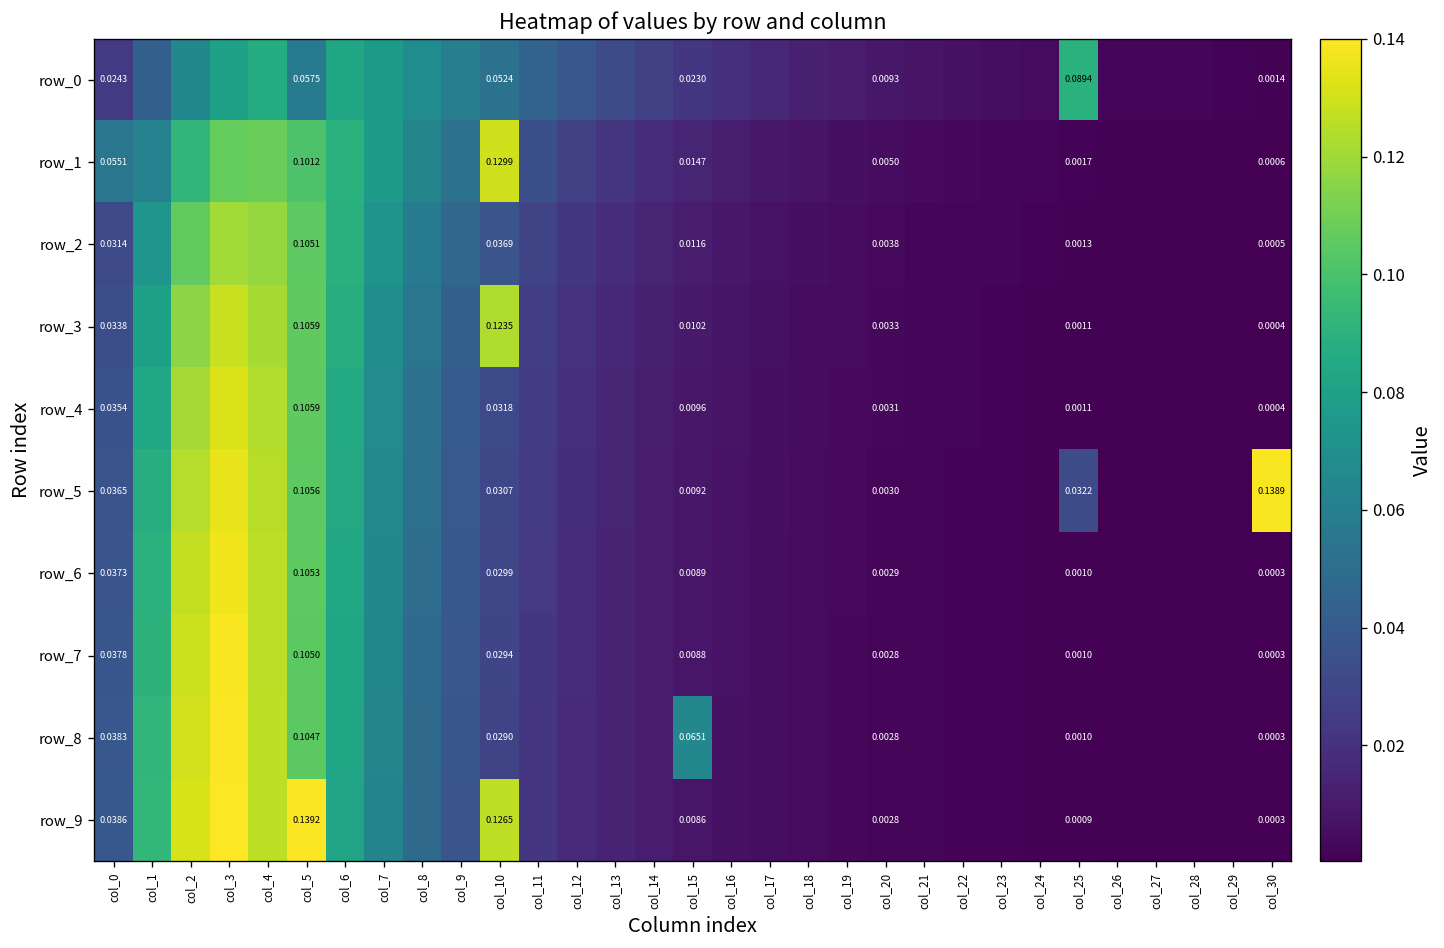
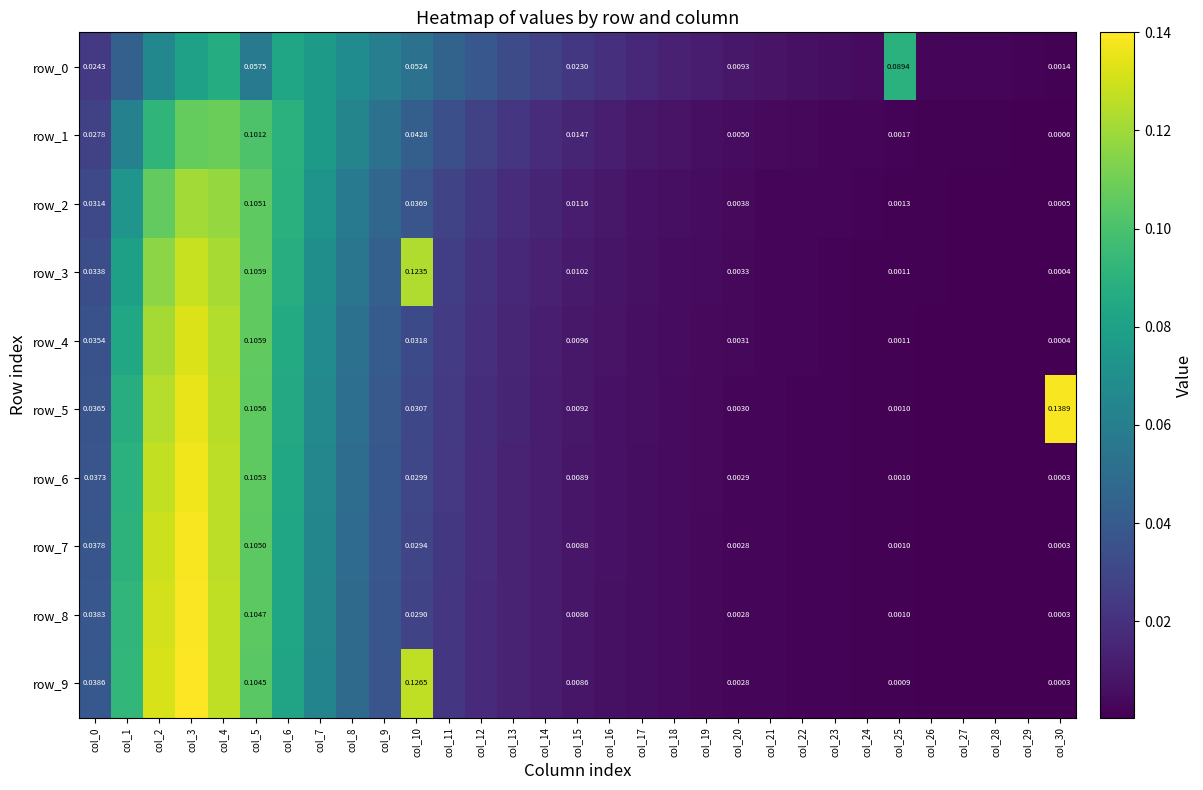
row_1, col_0: 0.0551 -> 0.0278
row_1, col_10: 0.1299 -> 0.0428
row_5, col_25: 0.0322 -> 0.0010
row_8, col_15: 0.0651 -> 0.0086
row_9, col_5: 0.1392 -> 0.1045
